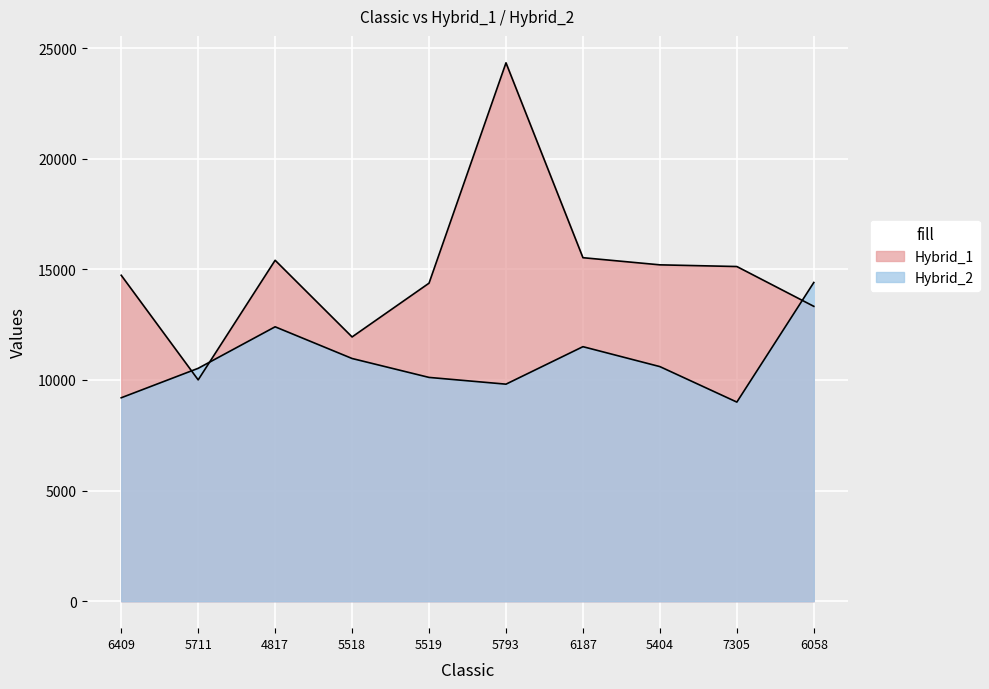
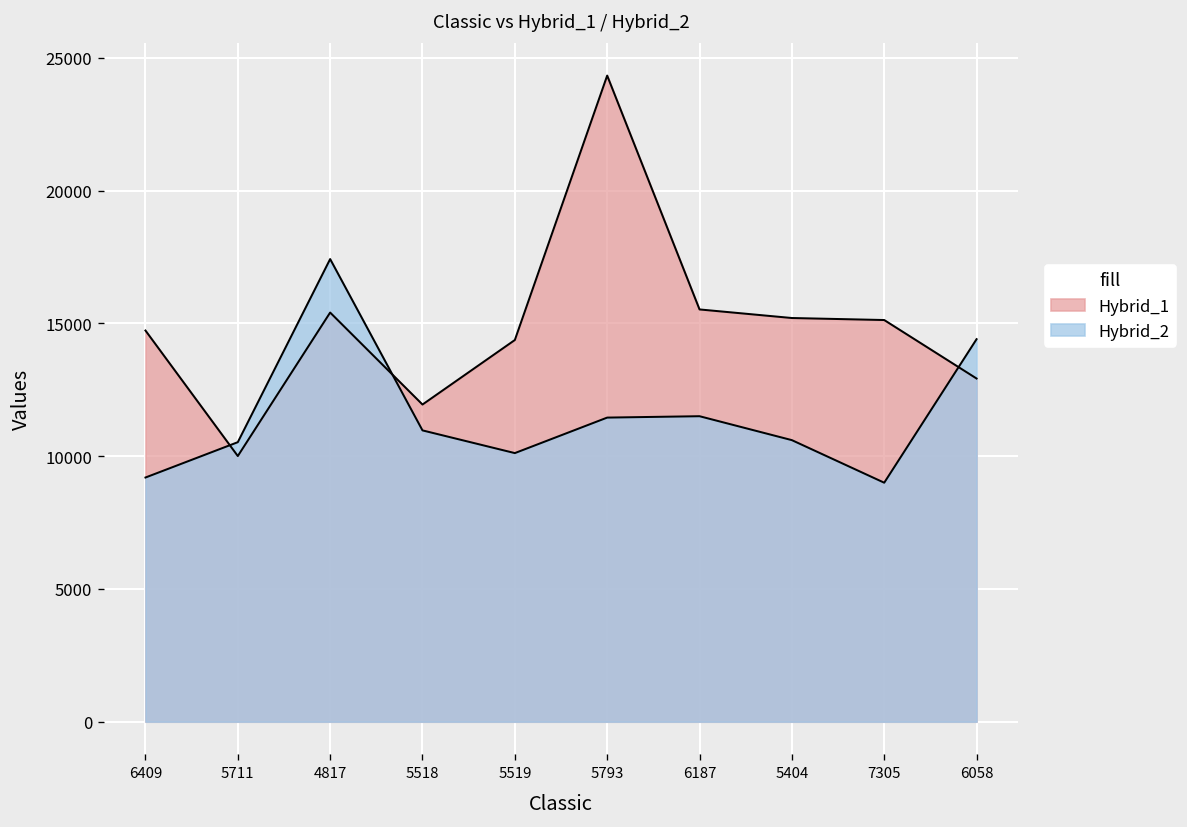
Hybrid_2, 4817: 12400 -> 17400
Hybrid_2, 5793: 9800 -> 11500
Hybrid_1, 6058: 13300 -> 12900
